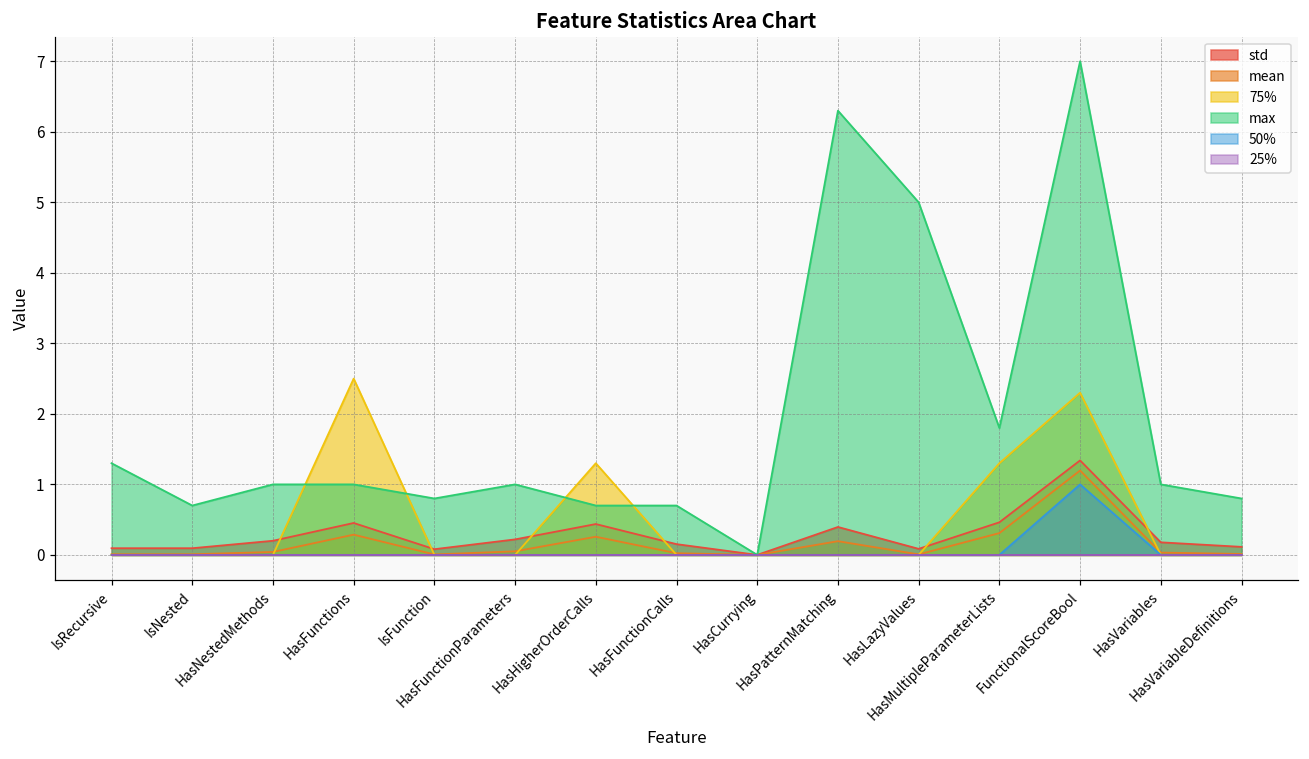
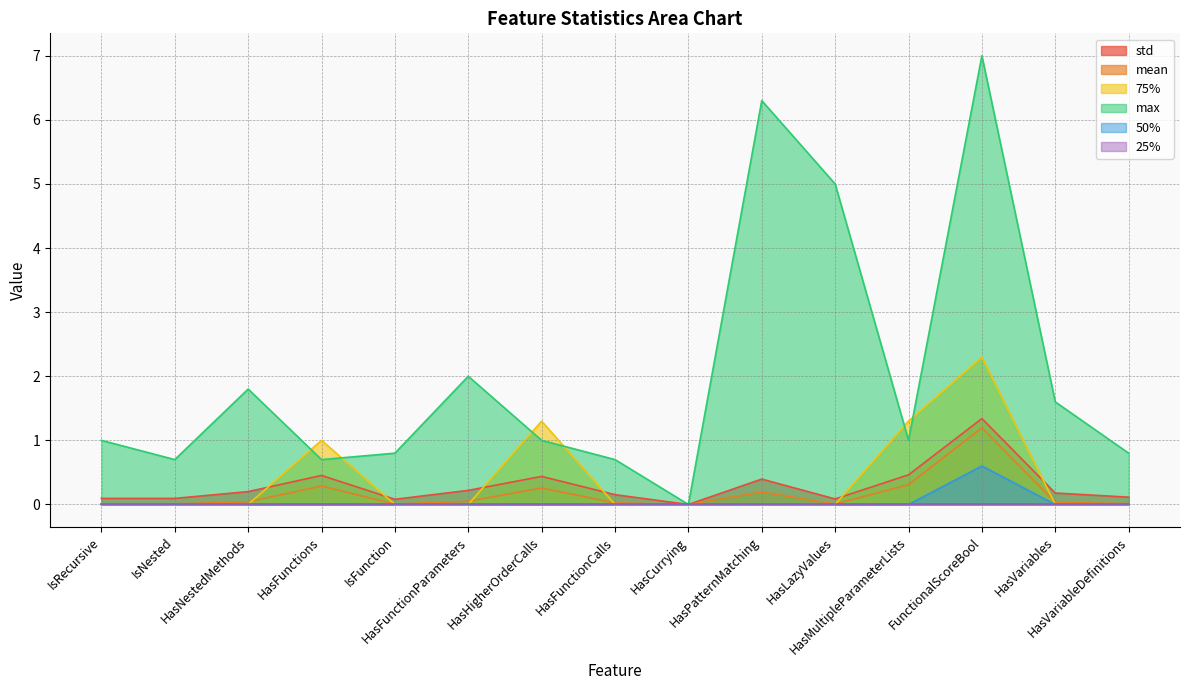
max, IsRecursive: 1.3 -> 1.0
max, HasNestedMethods: 1.0 -> 1.8
75%, HasFunctions: 2.5 -> 1.0
max, HasFunctions: 1.0 -> 0.7
max, HasFunctionParameters: 1 -> 2
max, HasHigherOrderCalls: 0.7 -> 1.0
max, HasMultipleParameterLists: 1.8 -> 1.0
50%, FunctionalScoreBool: 1.0 -> 0.6
max, HasVariables: 1.0 -> 1.6
